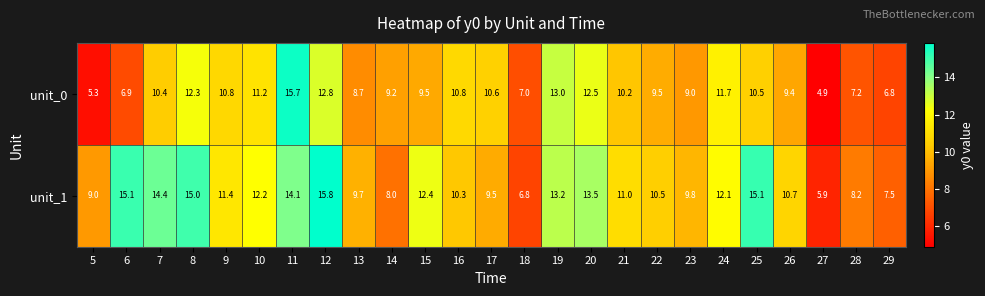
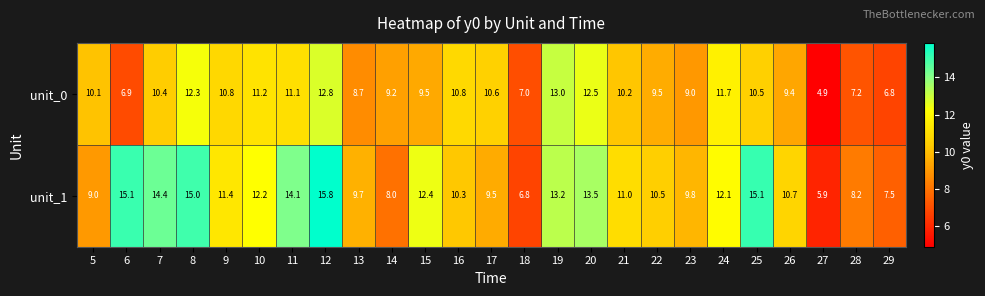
unit_0, 5: 5.3 -> 10.1
unit_0, 11: 15.7 -> 11.1
